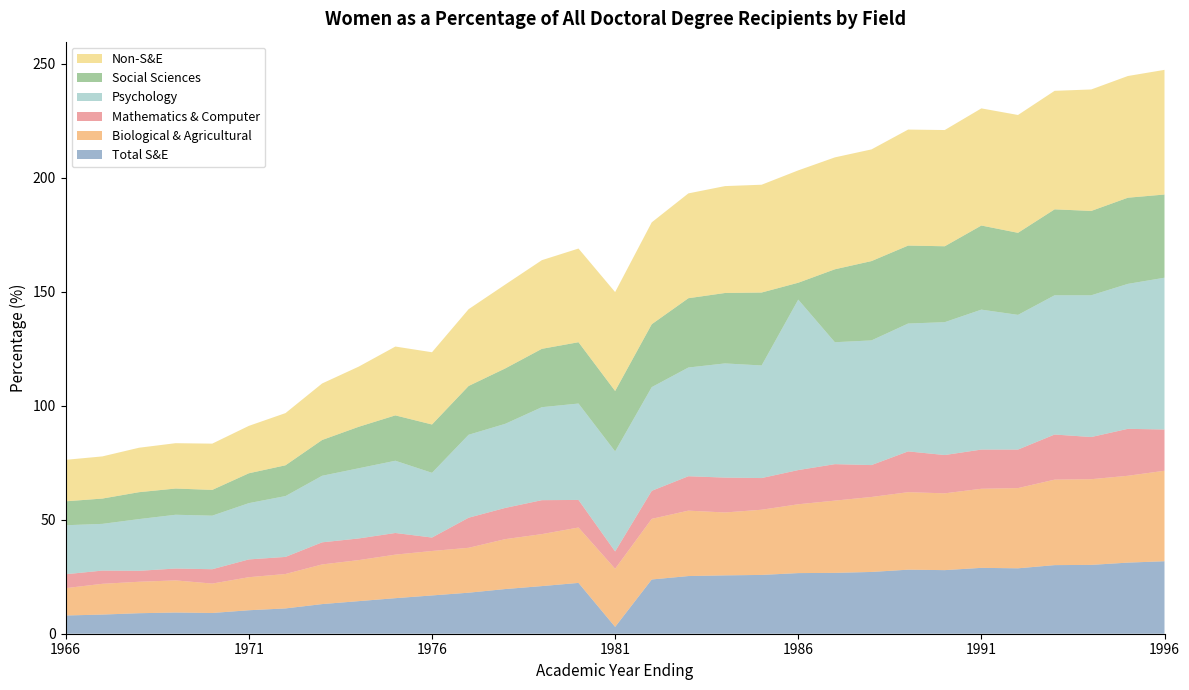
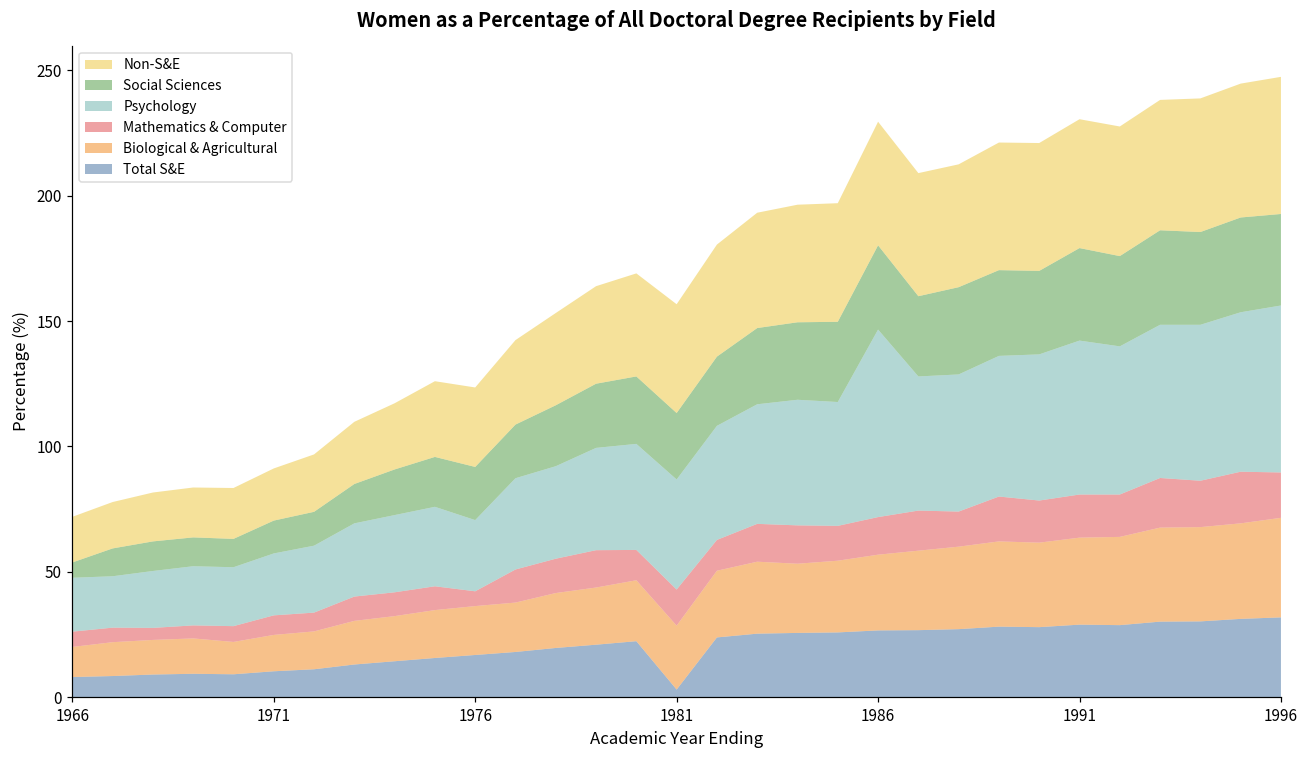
Social Sciences, 1966: 11 -> 6
Mathematics & Computer, 1981: 8 -> 14
Social Sciences, 1986: 7 -> 34
